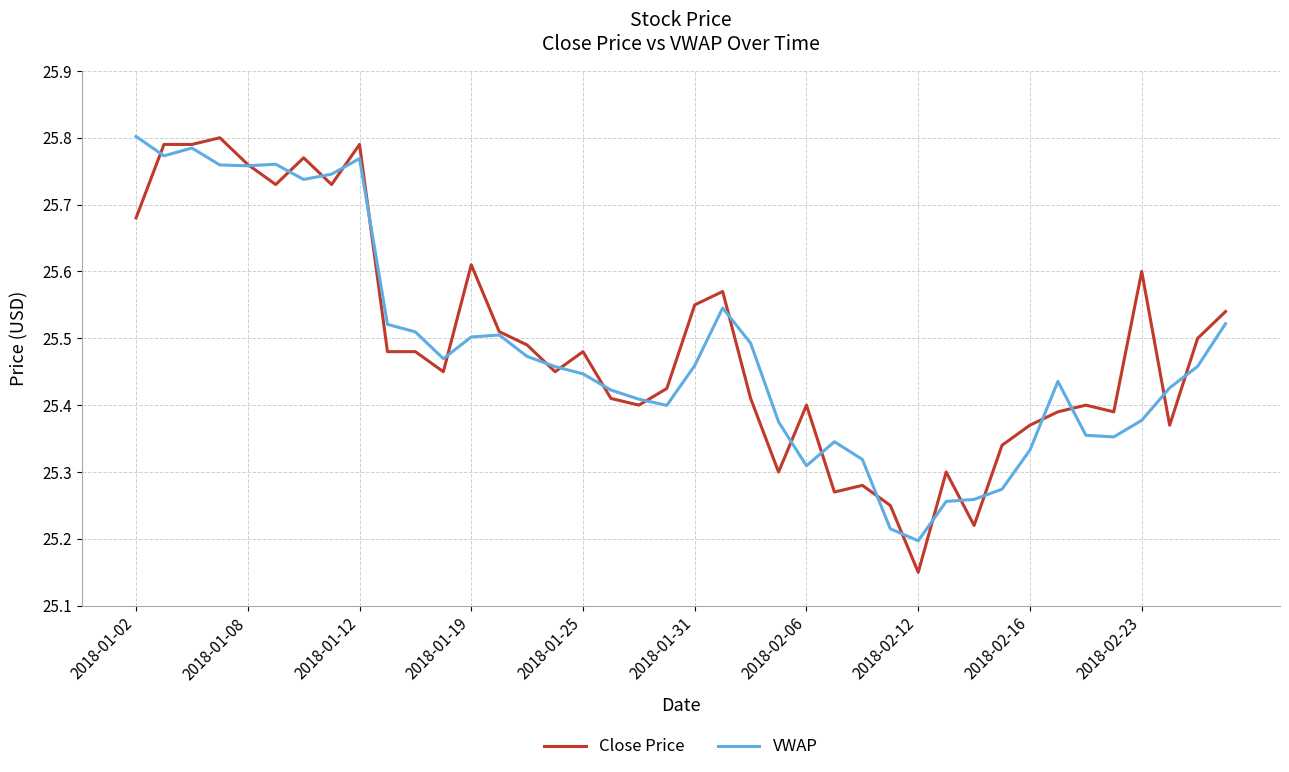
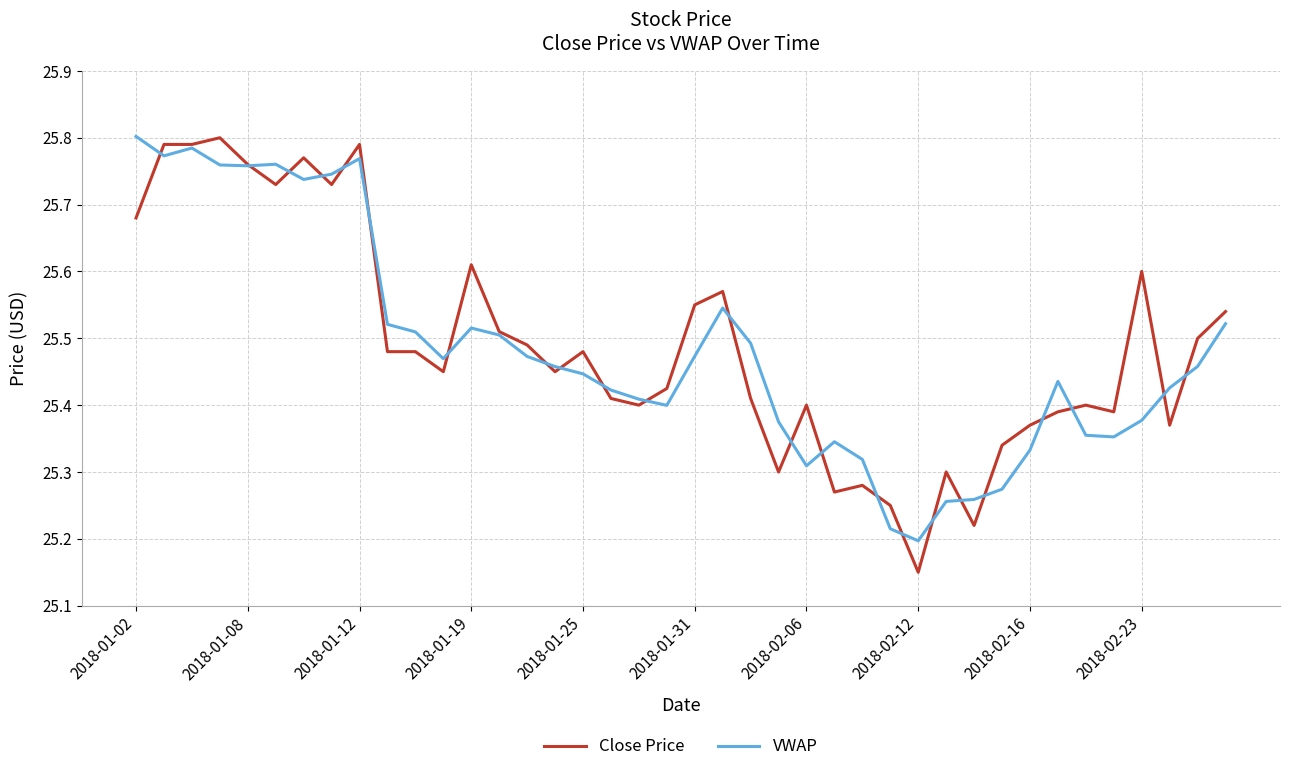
VWAP, 2018-01-19: 25.50 -> 25.52
VWAP, 2018-01-31: 25.46 -> 25.47
